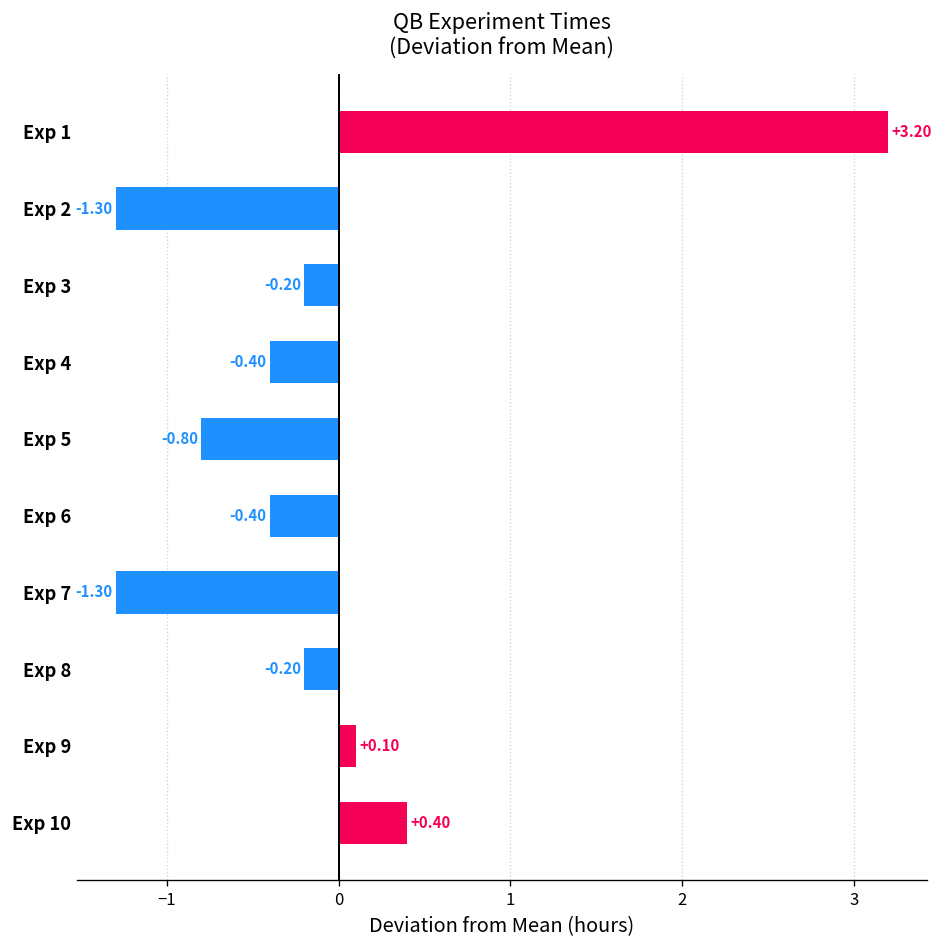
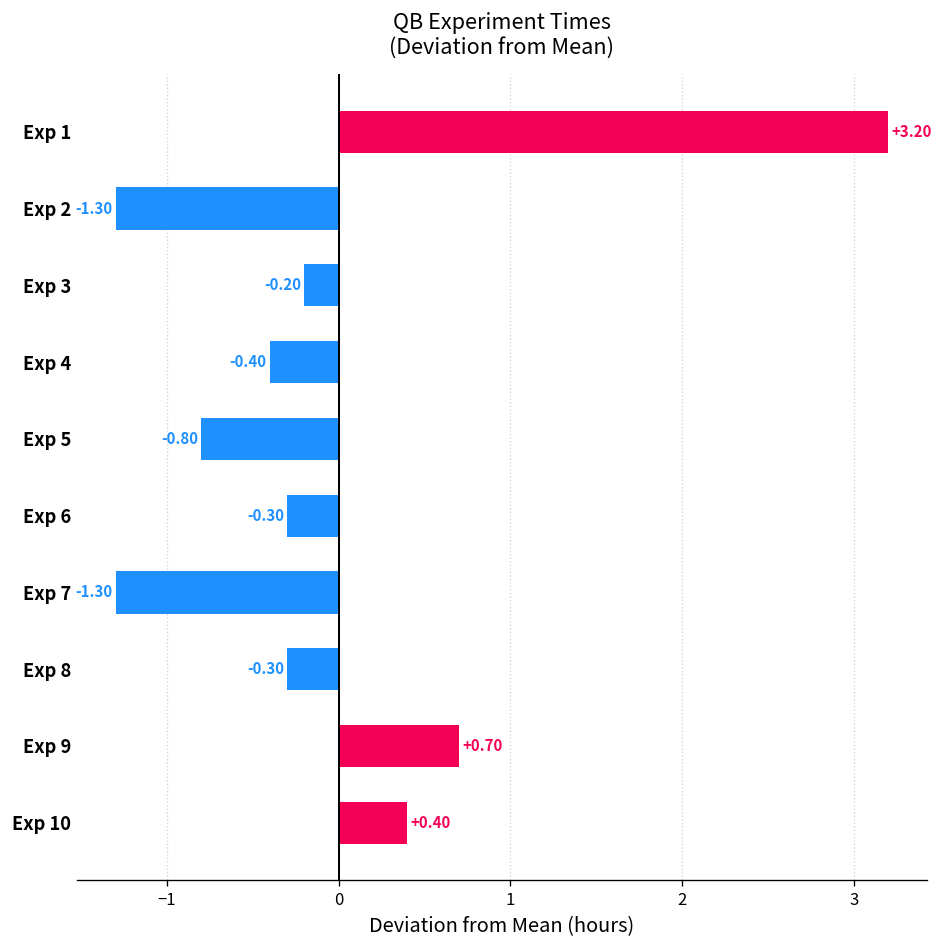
Exp 6: -0.40 -> -0.30
Exp 8: -0.20 -> -0.30
Exp 9: +0.10 -> +0.70
